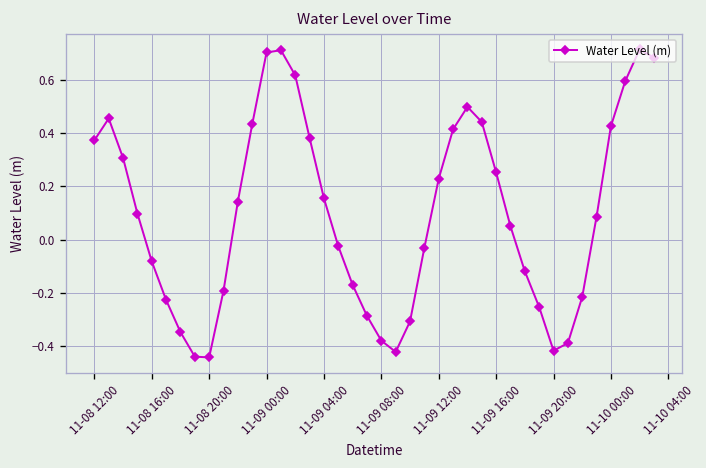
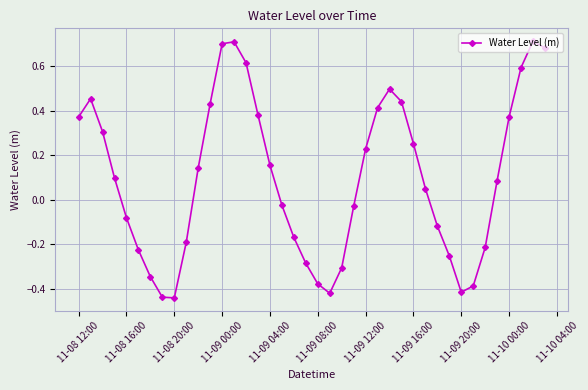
11-10 00:00: 0.43 -> 0.37
